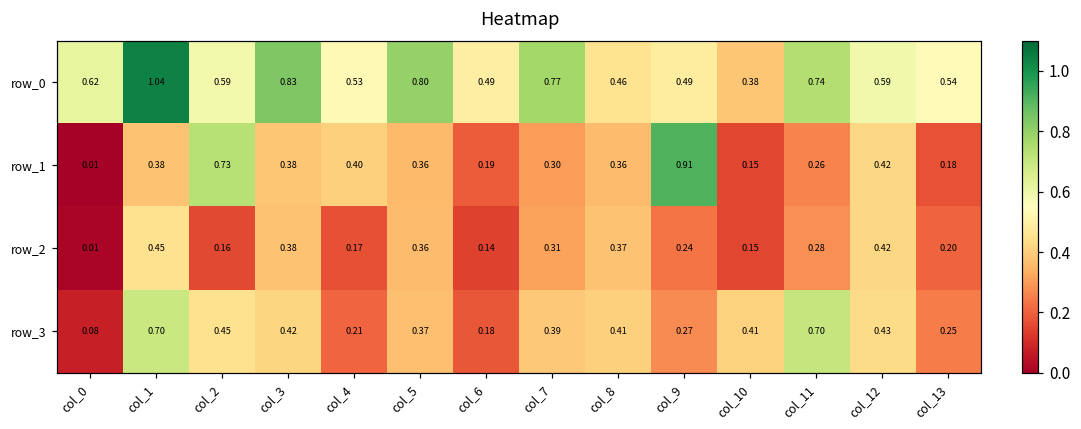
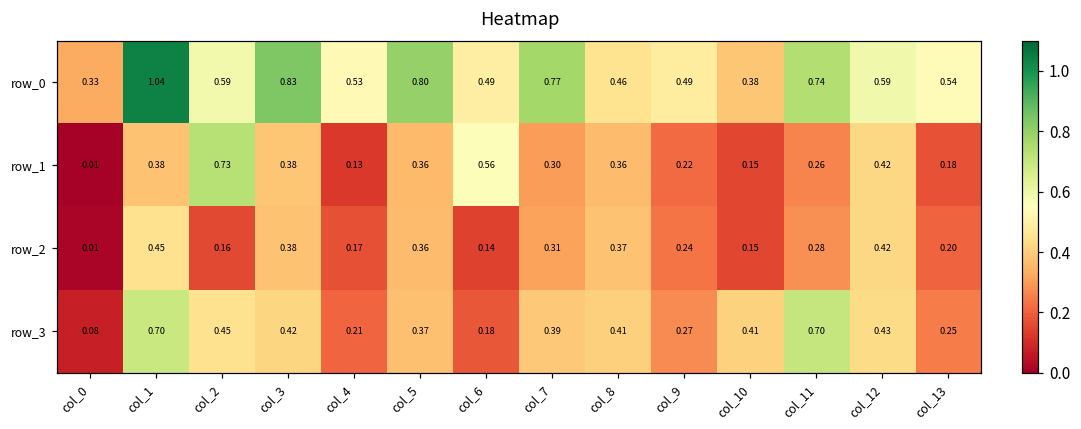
row_0, col_0: 0.62 -> 0.33
row_1, col_4: 0.40 -> 0.13
row_1, col_6: 0.19 -> 0.56
row_1, col_9: 0.91 -> 0.22
